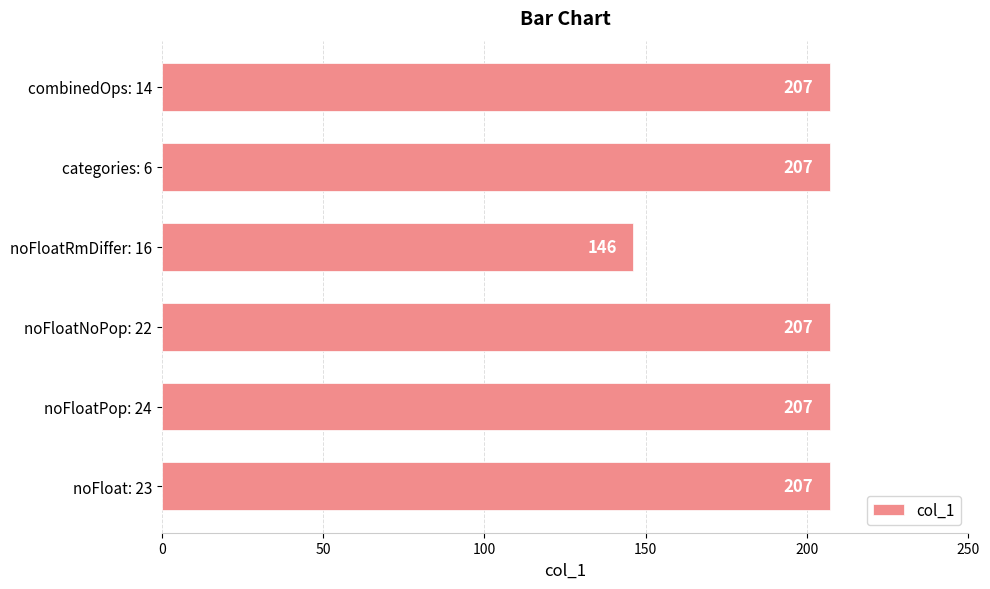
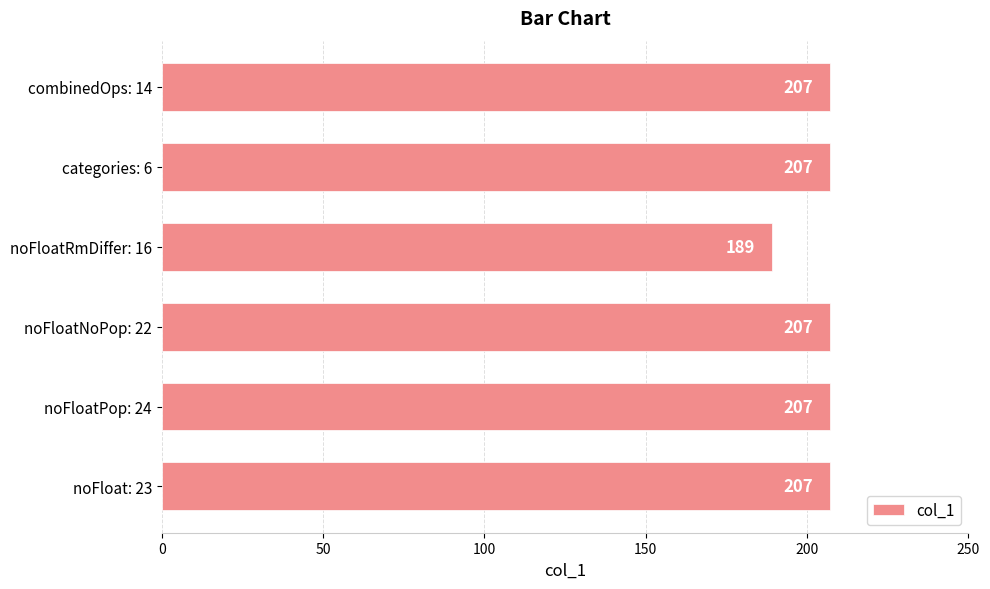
noFloatRmDiffer: 16: 146 -> 189
